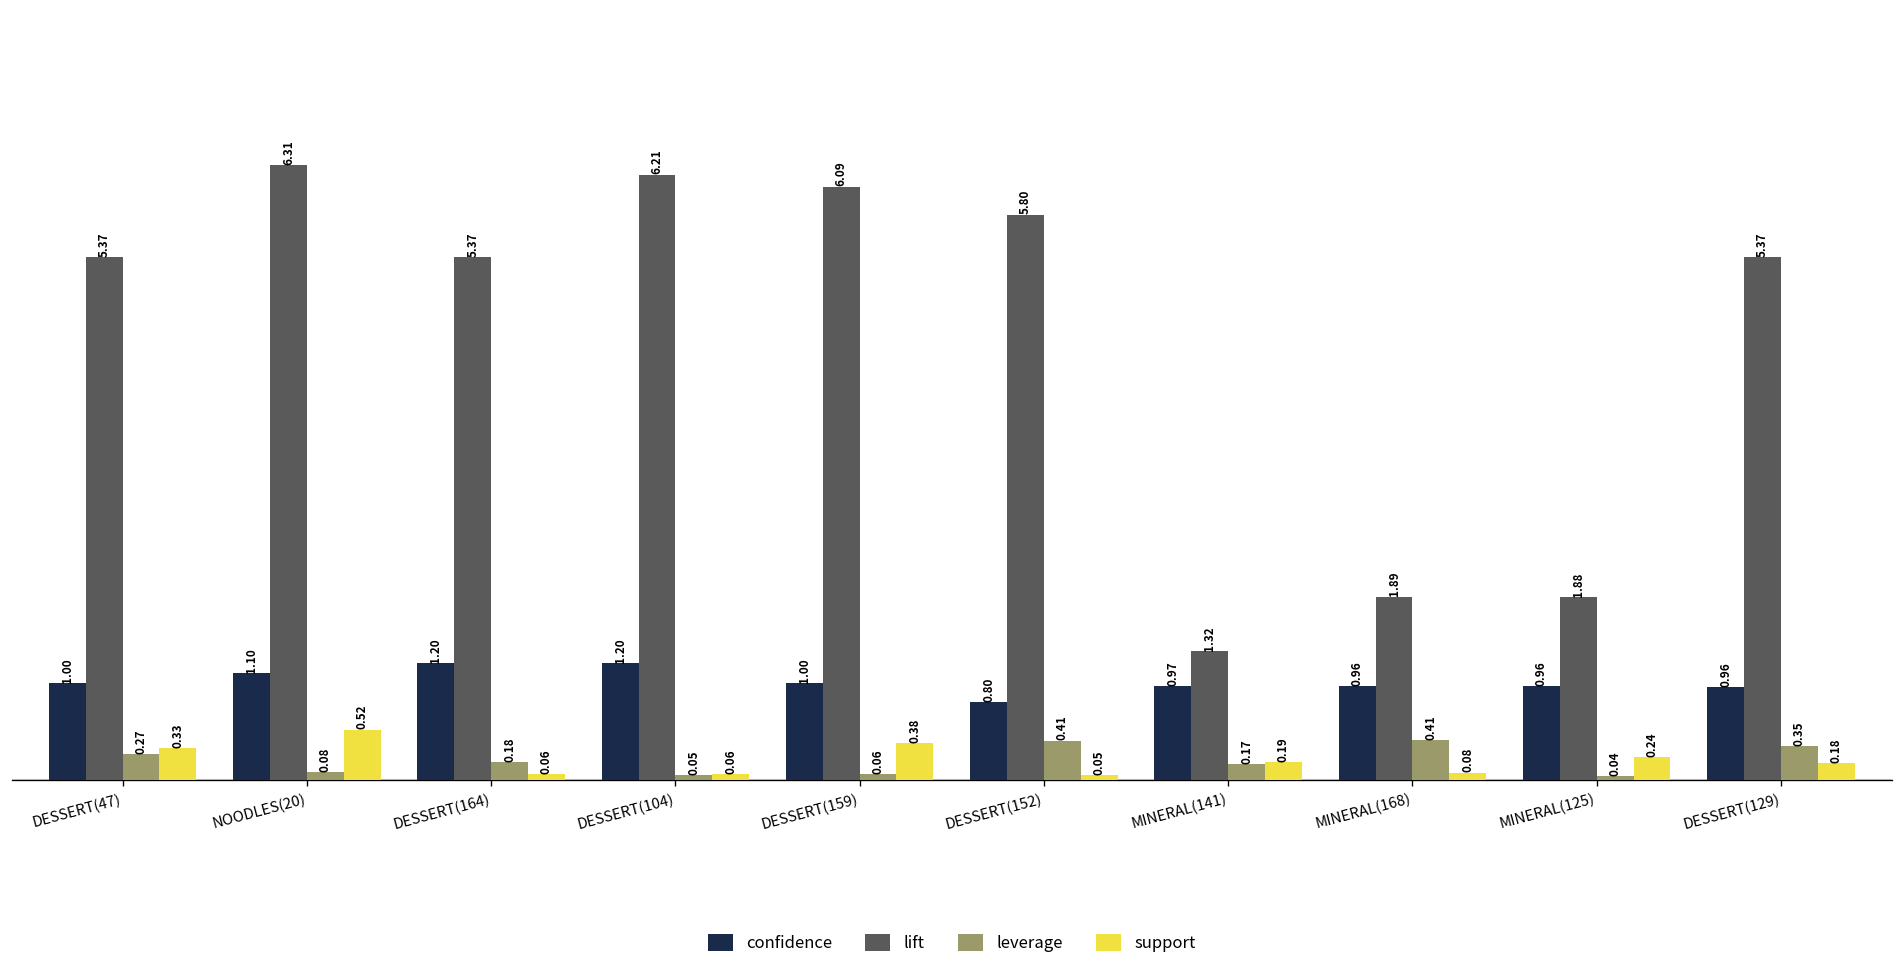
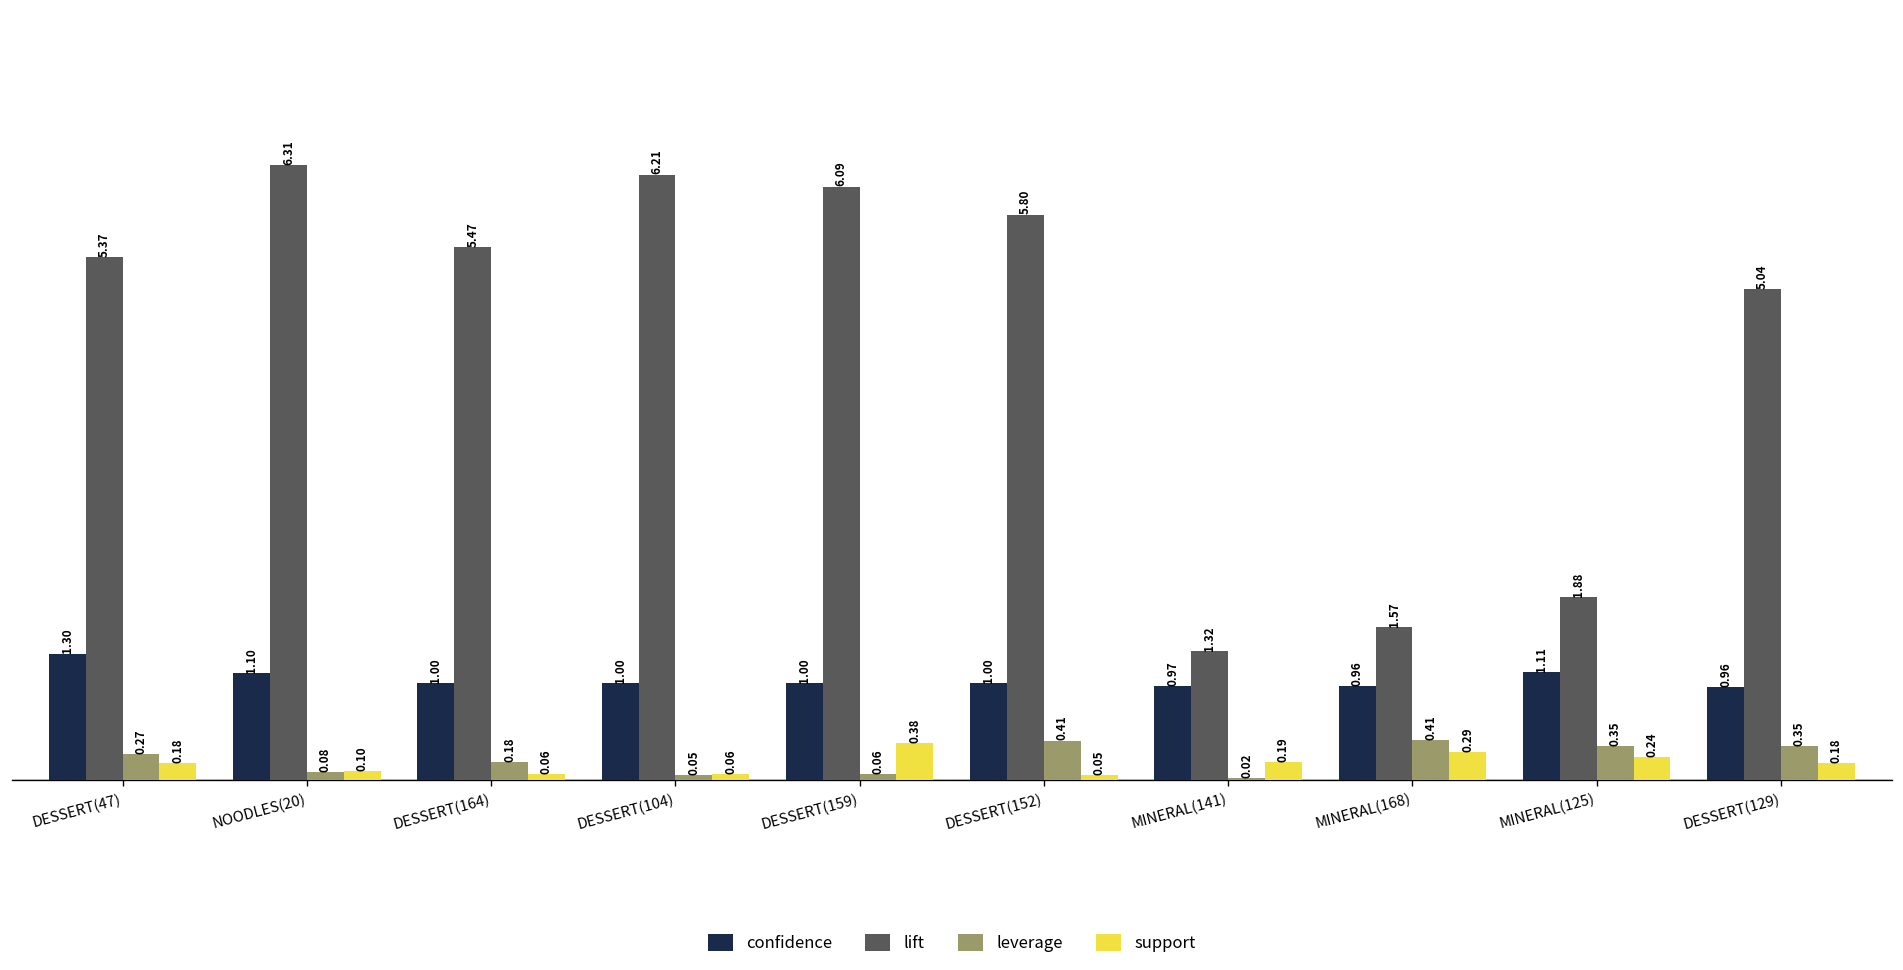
confidence, DESSERT(47): 1.00 -> 1.30
support, DESSERT(47): 0.33 -> 0.18
support, NOODLES(20): 0.52 -> 0.10
confidence, DESSERT(164): 1.20 -> 1.00
lift, DESSERT(164): 5.37 -> 5.47
confidence, DESSERT(104): 1.20 -> 1.00
confidence, DESSERT(152): 0.80 -> 1.00
leverage, MINERAL(141): 0.17 -> 0.02
lift, MINERAL(168): 1.89 -> 1.57
support, MINERAL(168): 0.08 -> 0.29
confidence, MINERAL(125): 0.96 -> 1.11
leverage, MINERAL(125): 0.04 -> 0.35
lift, DESSERT(129): 5.37 -> 5.04
